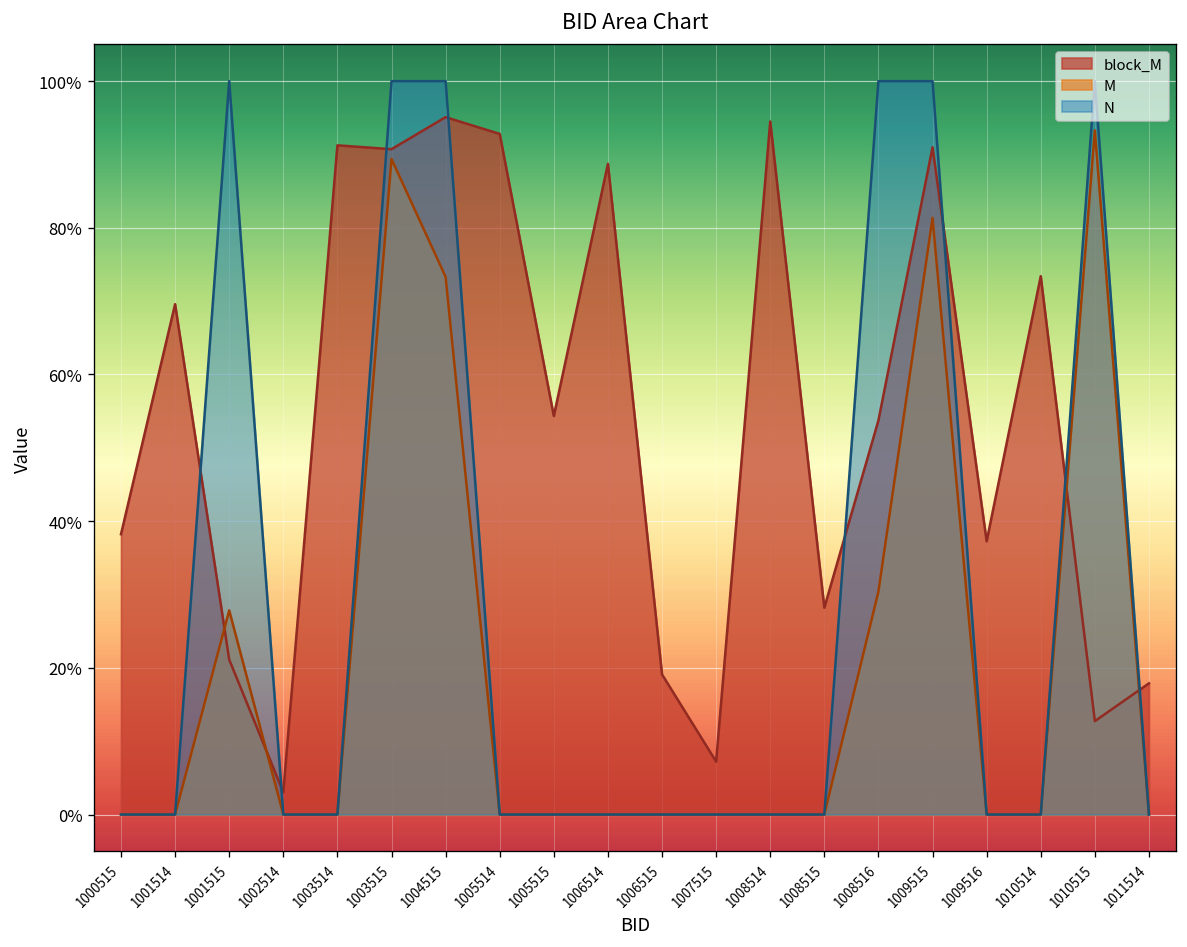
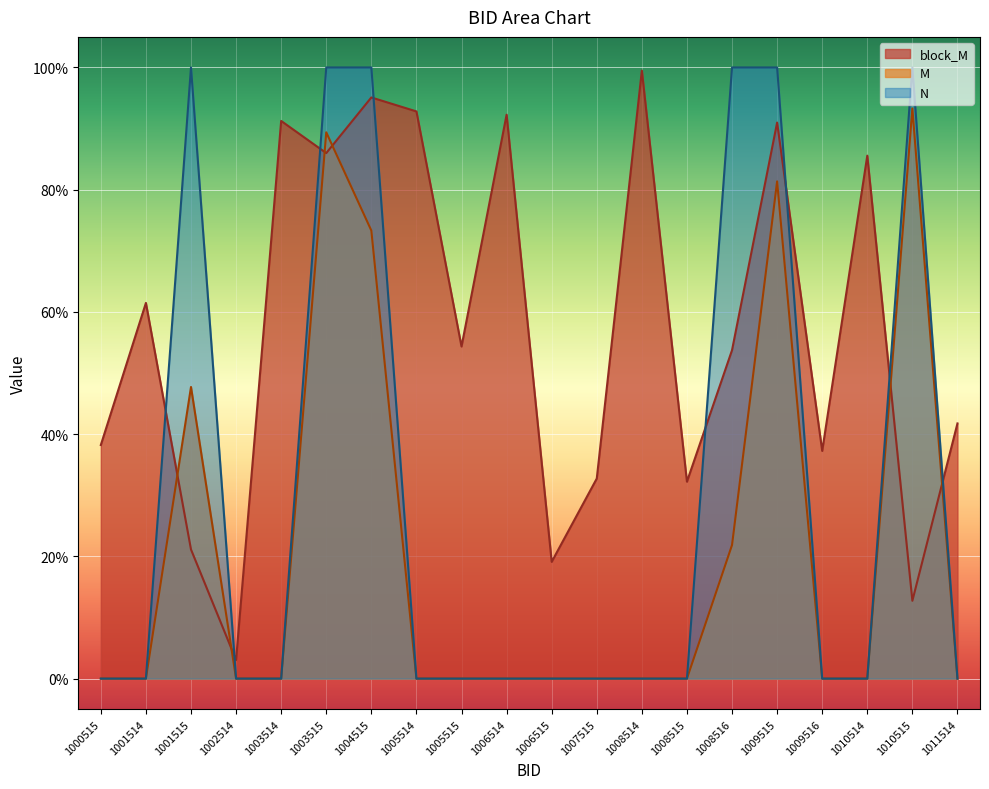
block_M, 1001514: 70% -> 61%
M, 1001515: 28% -> 48%
block_M, 1003515: 91% -> 86%
block_M, 1006514: 89% -> 92%
block_M, 1007515: 7% -> 33%
block_M, 1008514: 94% -> 99%
block_M, 1008515: 28% -> 32%
M, 1008516: 30% -> 22%
block_M, 1010514: 73% -> 86%
block_M, 1011514: 18% -> 42%
